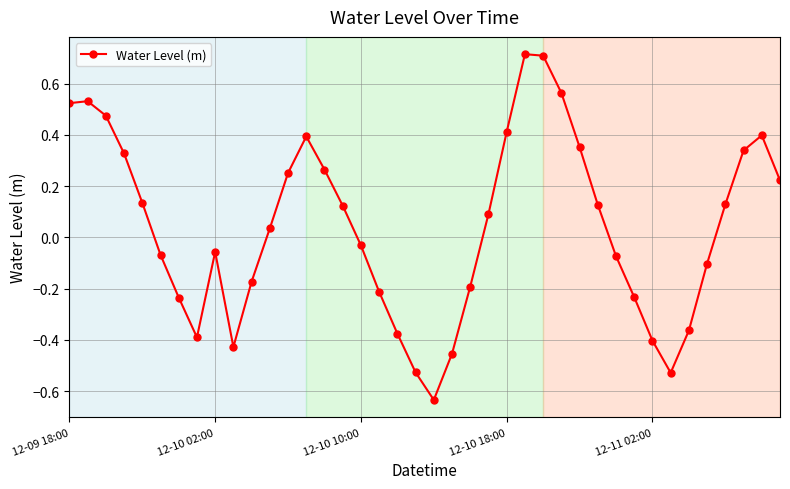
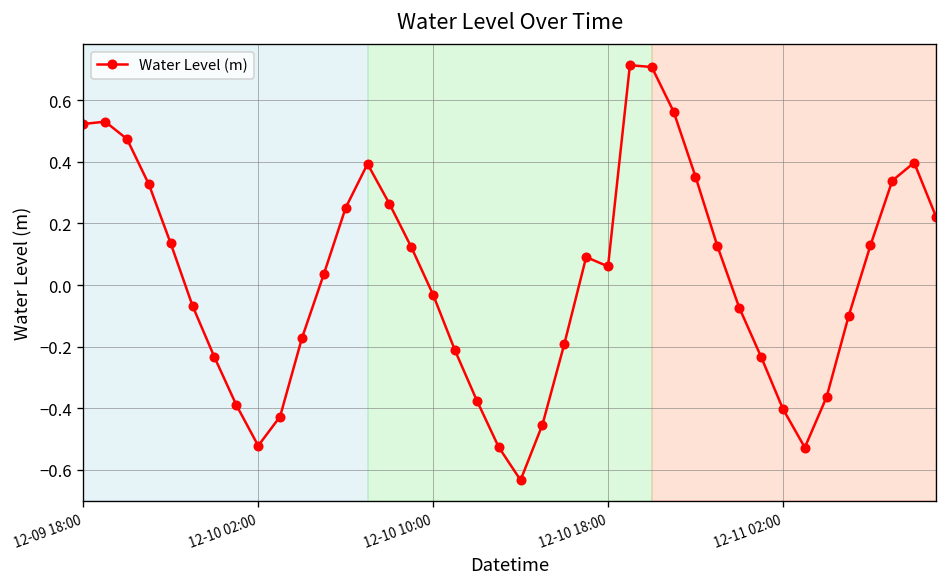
12-10 02:00: -0.06 -> -0.52
12-10 18:00: 0.41 -> 0.06
